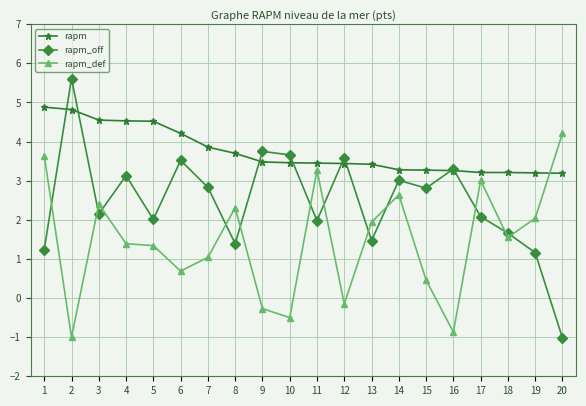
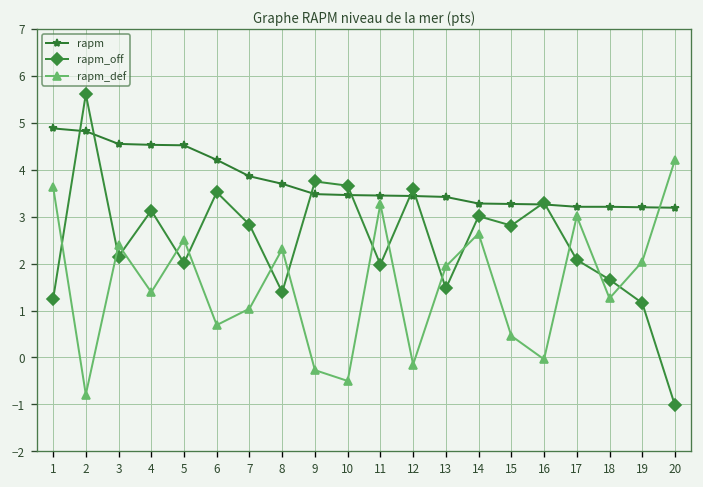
rapm_def, 2: -1.0 -> -0.8
rapm_def, 5: 1.3 -> 2.5
rapm_def, 16: -0.9 -> 0.0
rapm_def, 18: 1.6 -> 1.3
